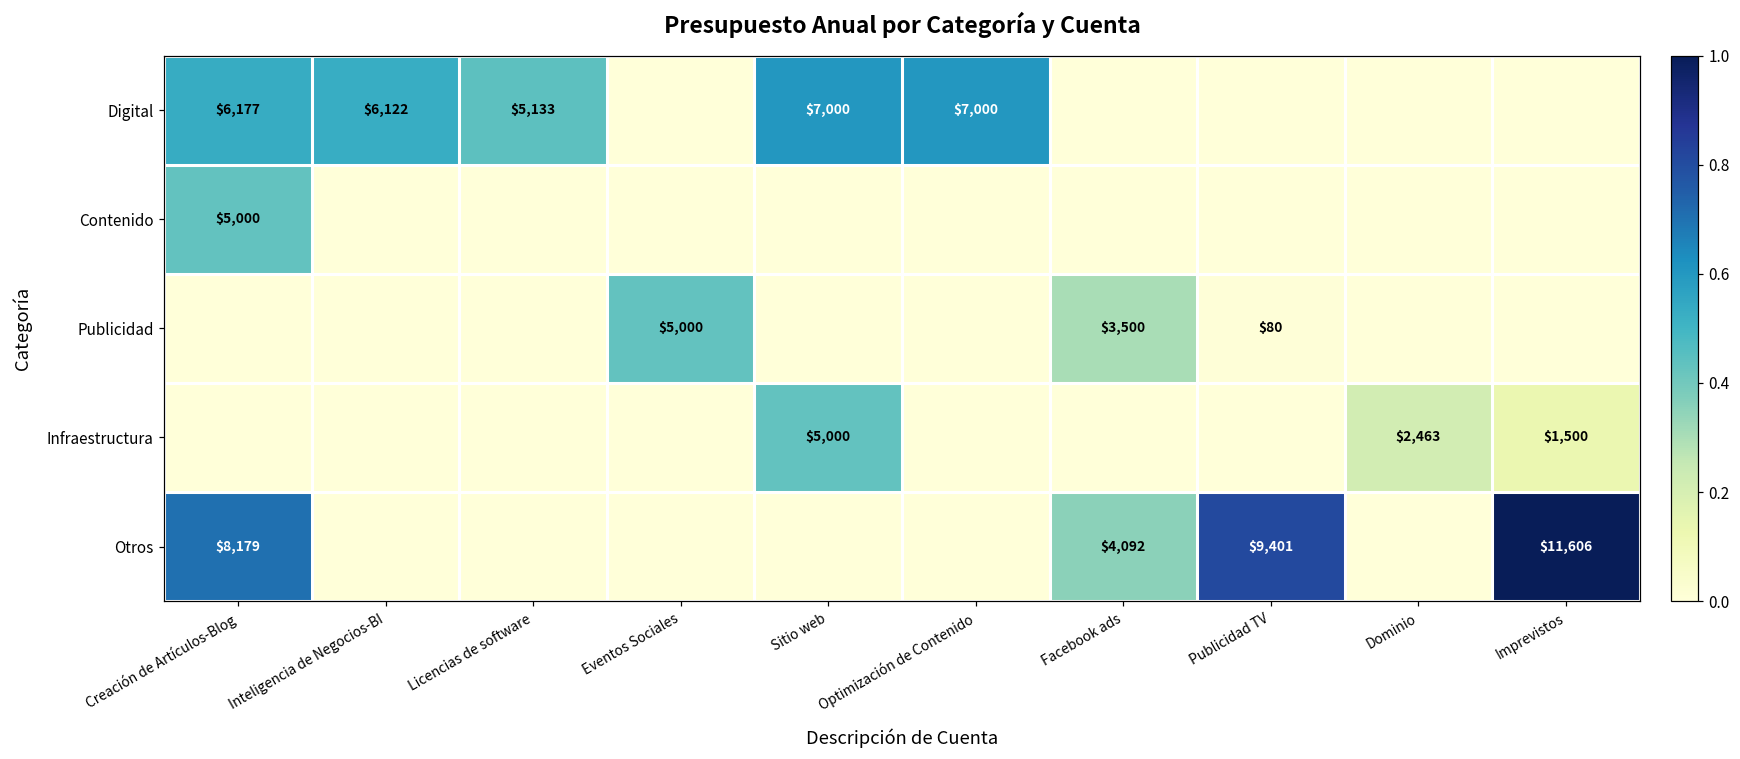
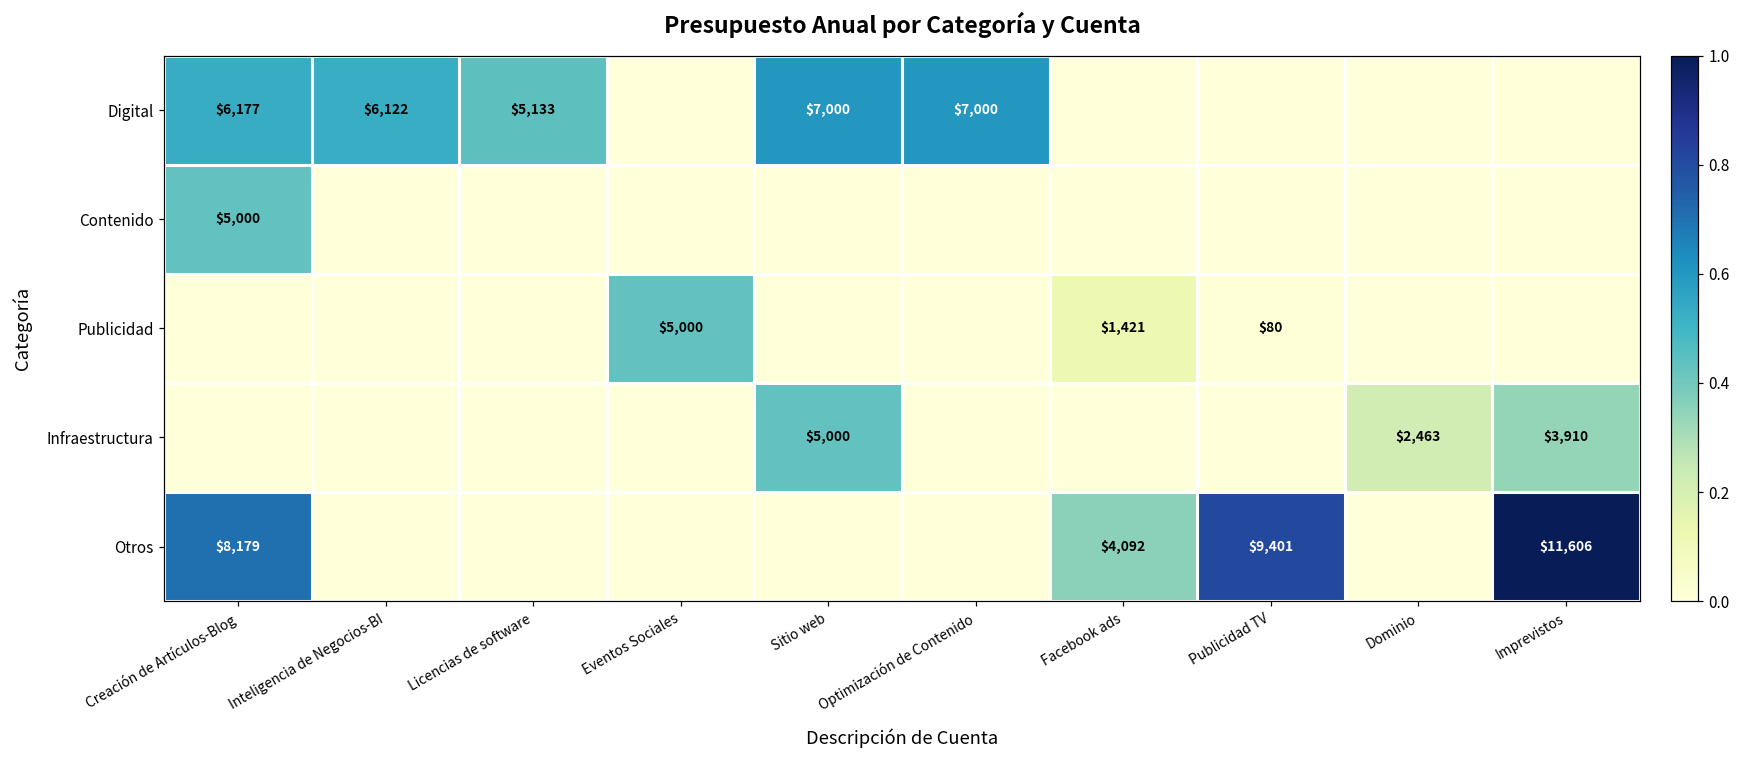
Publicidad, Facebook ads: $3,500 -> $1,421
Infraestructura, Imprevistos: $1,500 -> $3,910
